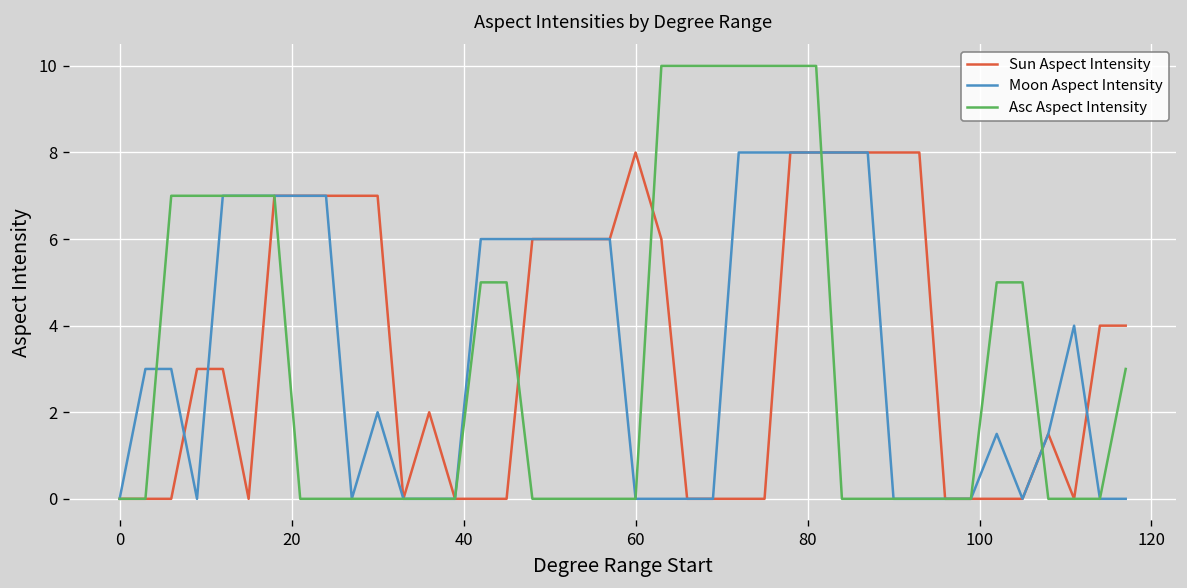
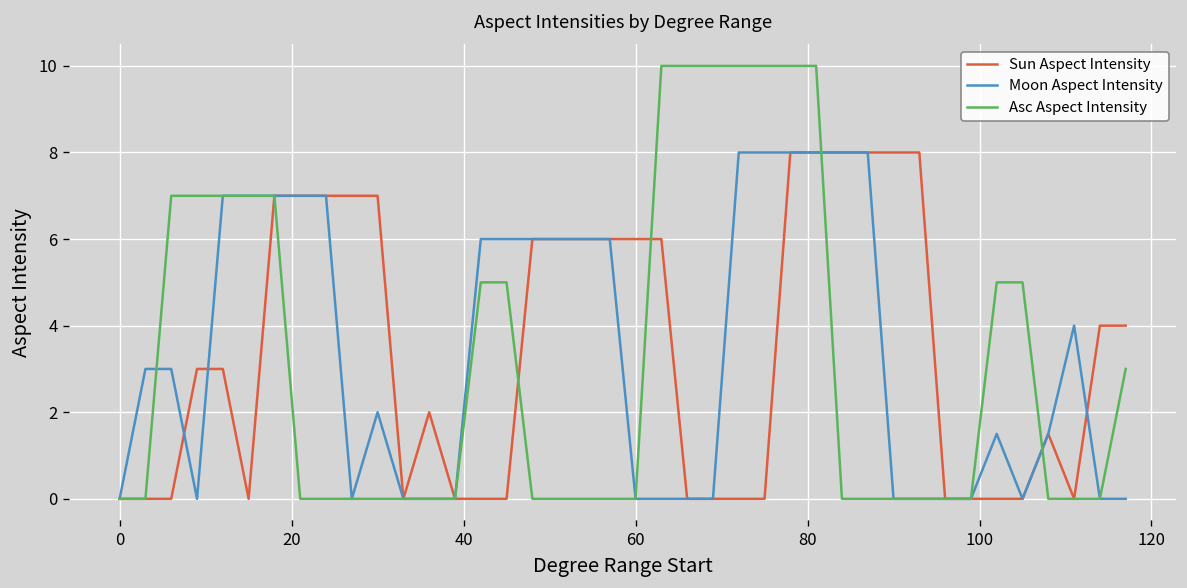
Sun Aspect Intensity, 60: 8 -> 6
